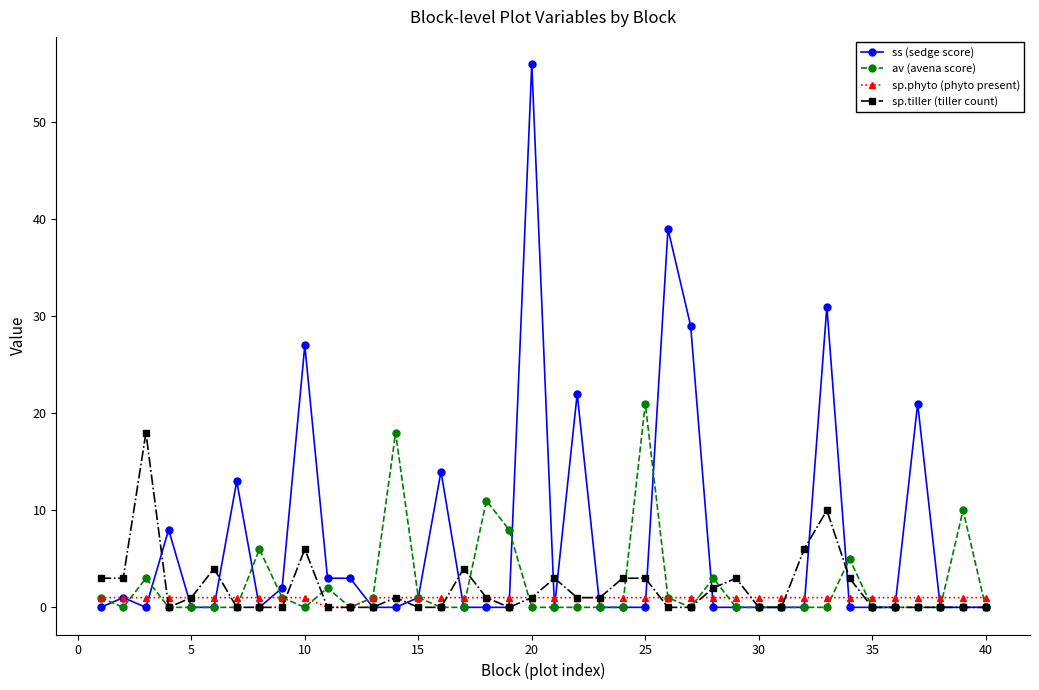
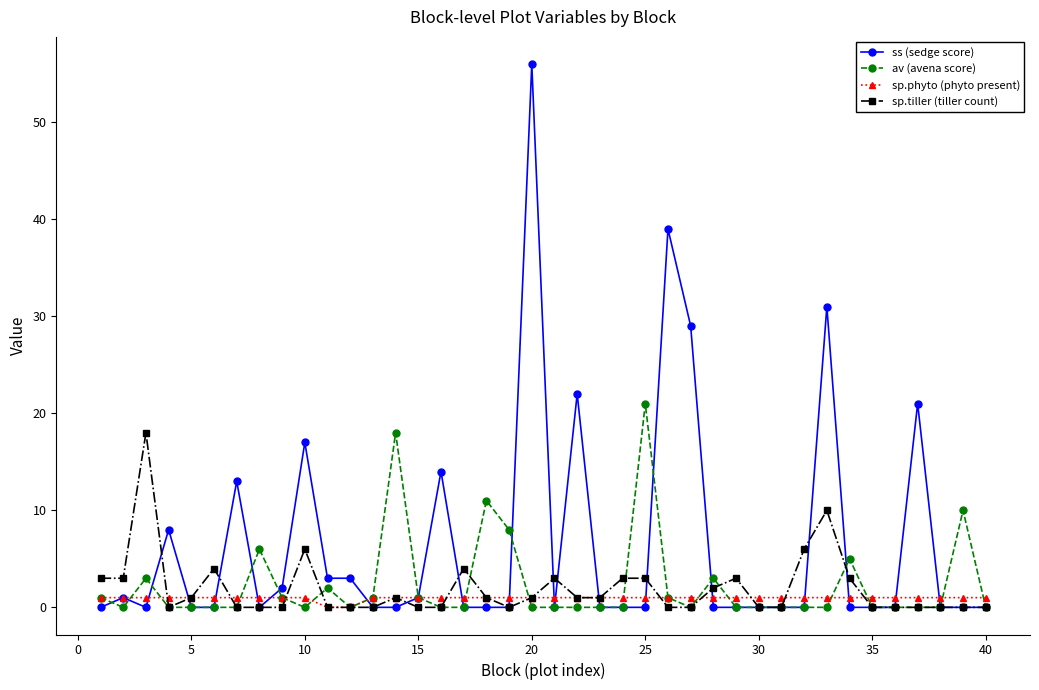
ss (sedge score), 10: 27 -> 17
